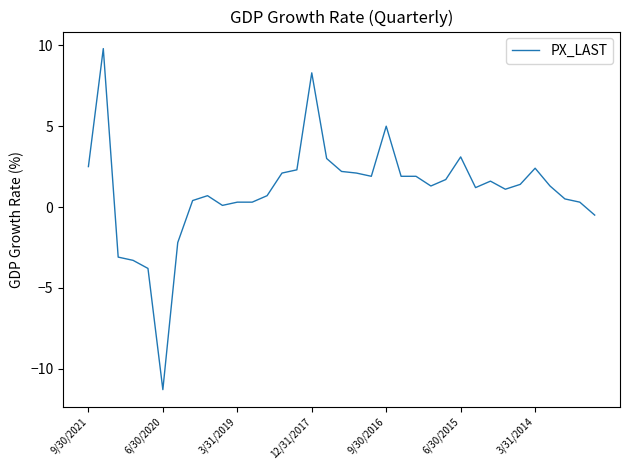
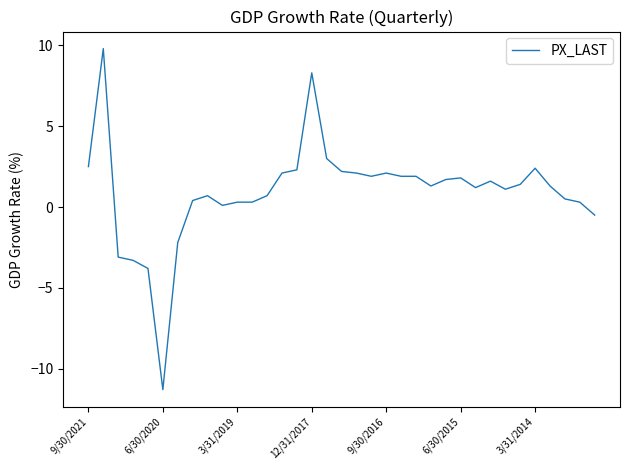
9/30/2016: 5.0 -> 2.1
6/30/2015: 3.1 -> 1.8
